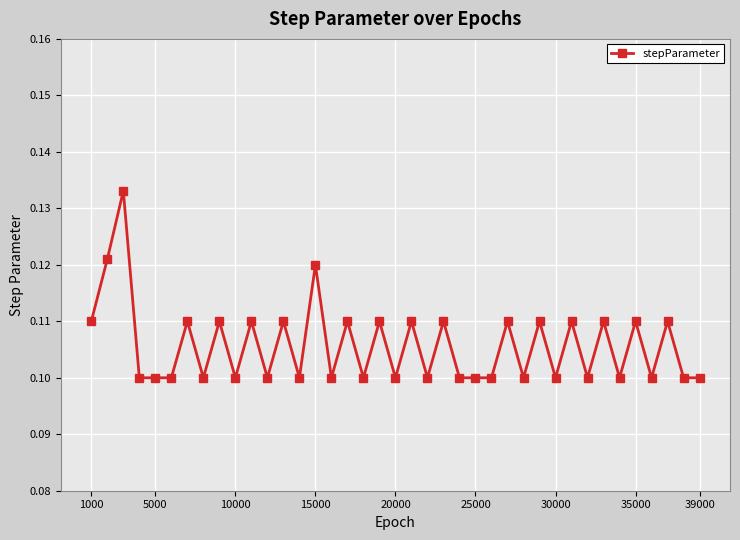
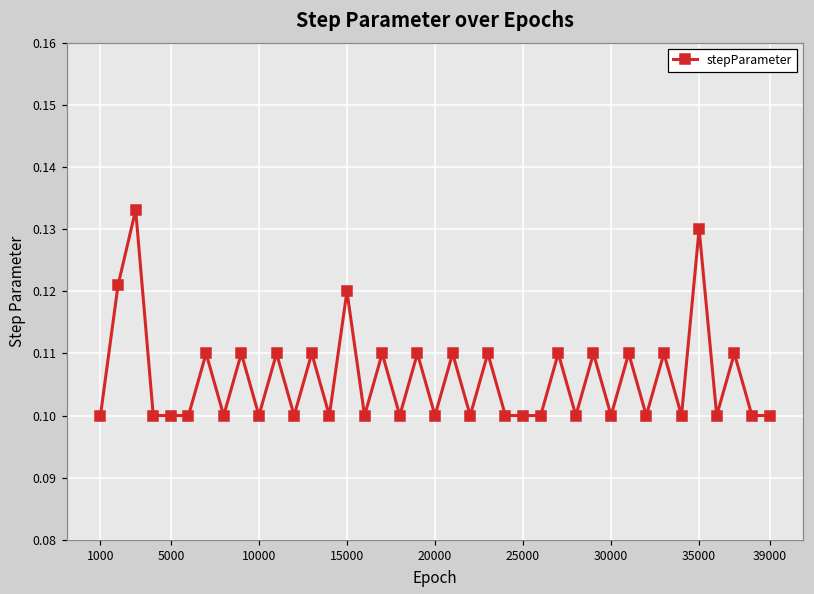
1000: 0.11 -> 0.10
35000: 0.11 -> 0.13
